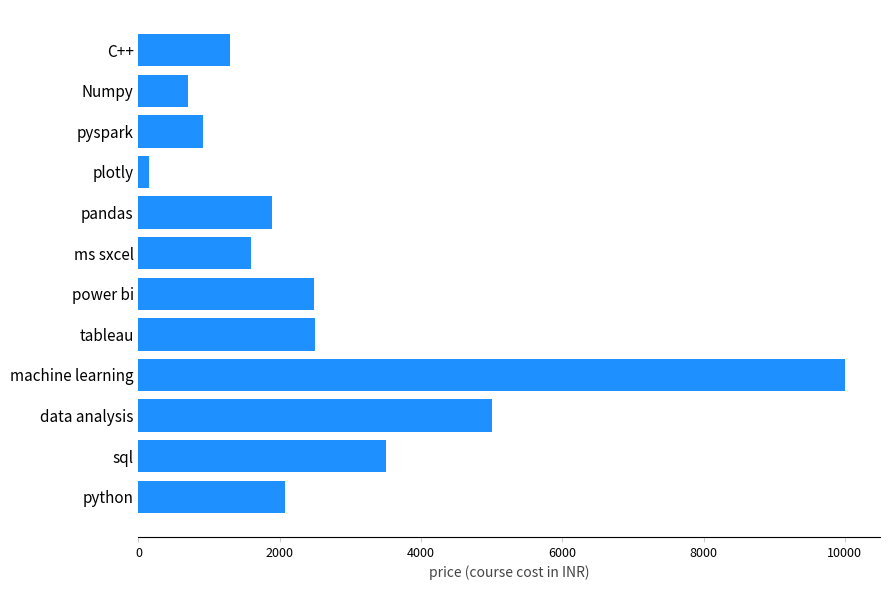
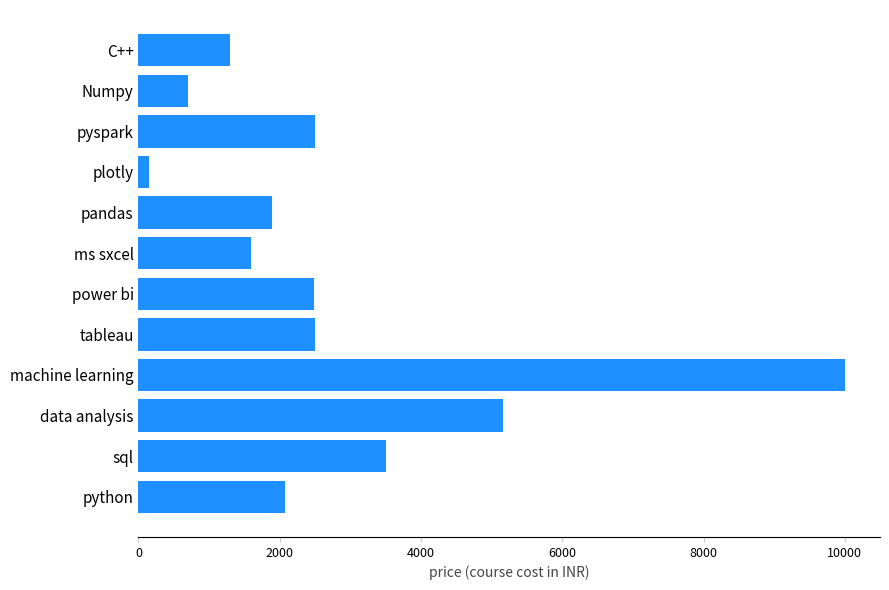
pyspark: 900 -> 2500
data analysis: 5000 -> 5200
